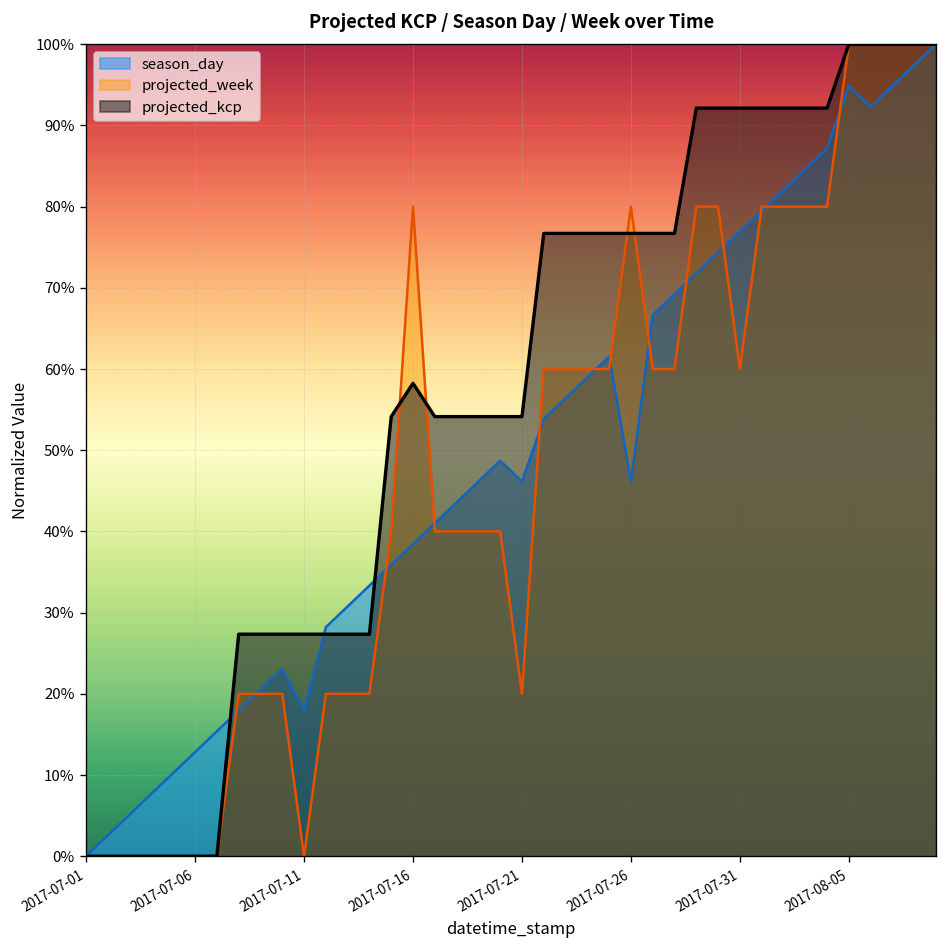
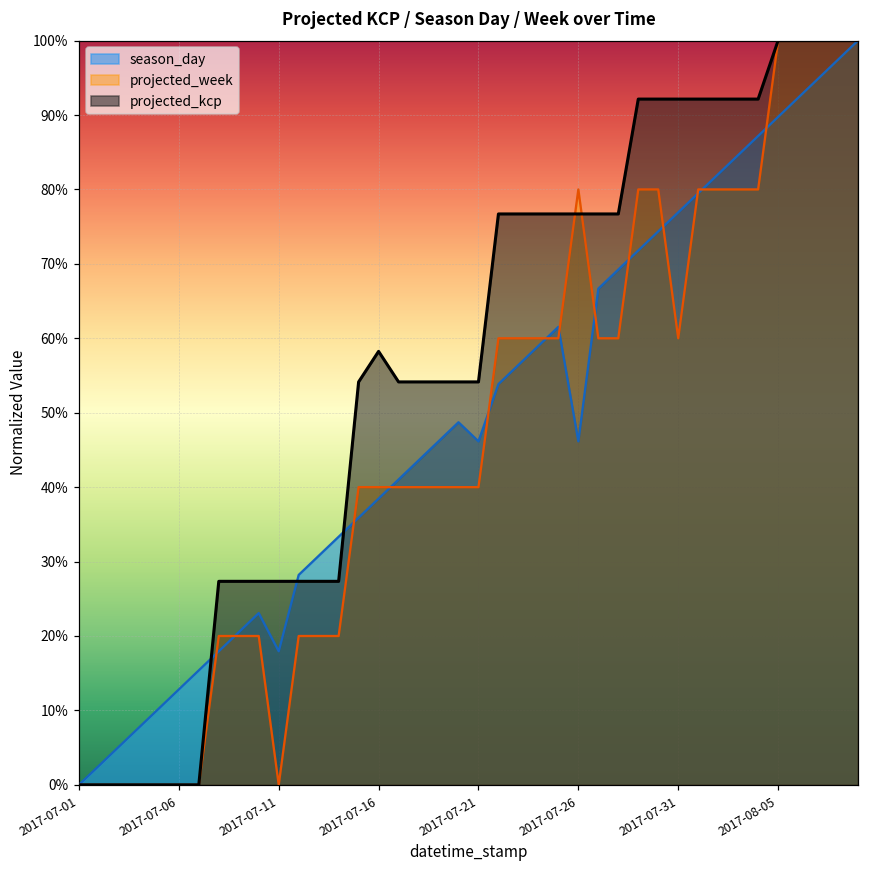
projected_week, 2017-07-16: 80% -> 40%
projected_week, 2017-07-21: 20% -> 40%
season_day, 2017-08-05: 95% -> 90%
